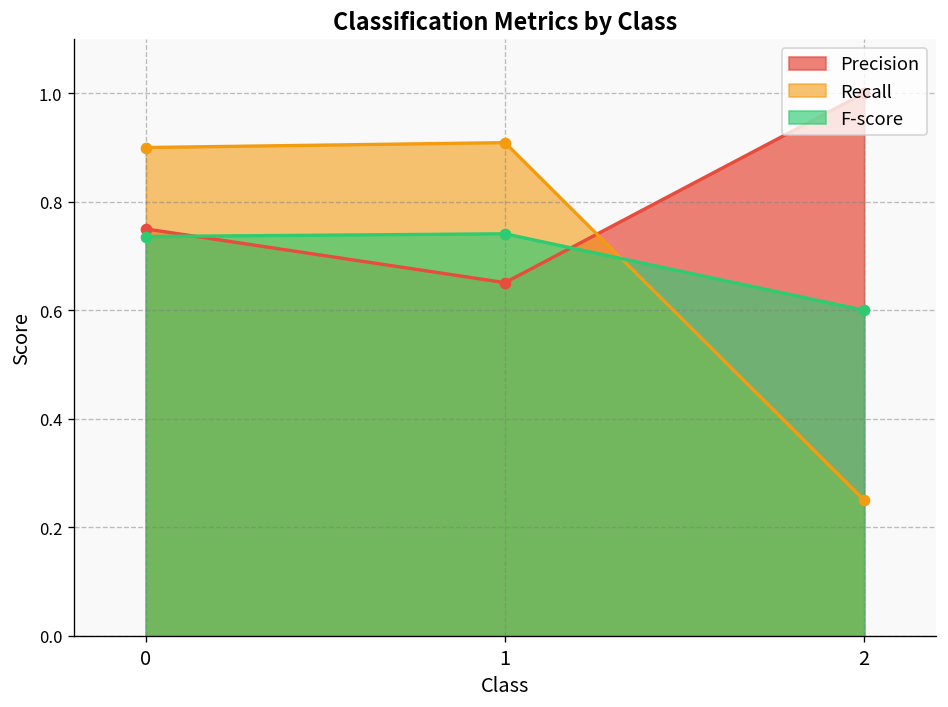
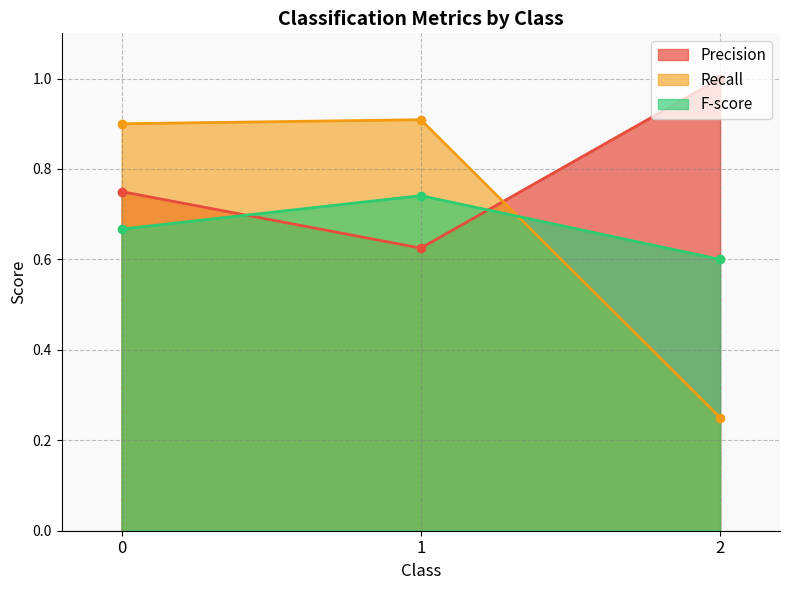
F-score, 0: 0.74 -> 0.67
Precision, 1: 0.65 -> 0.63
